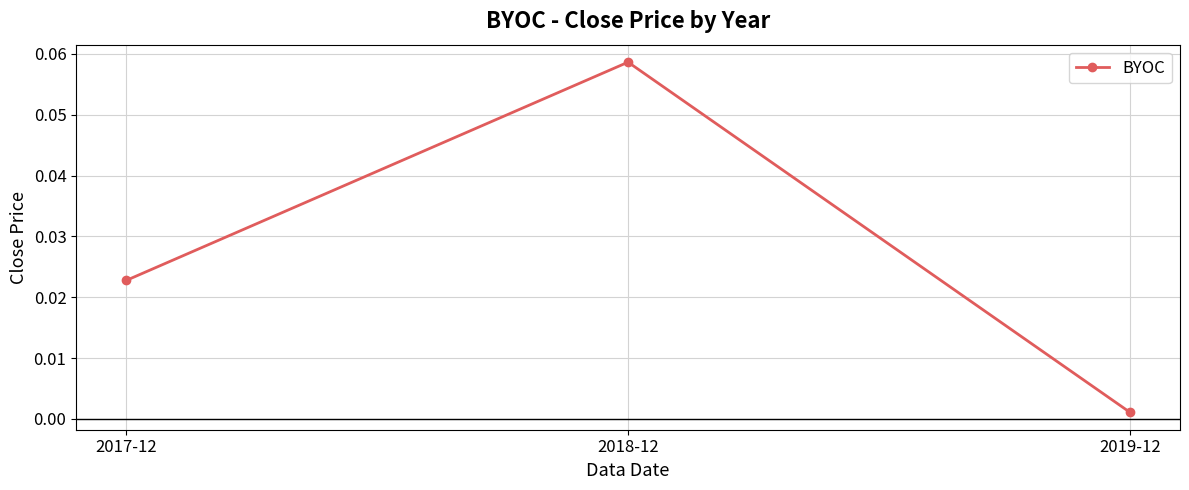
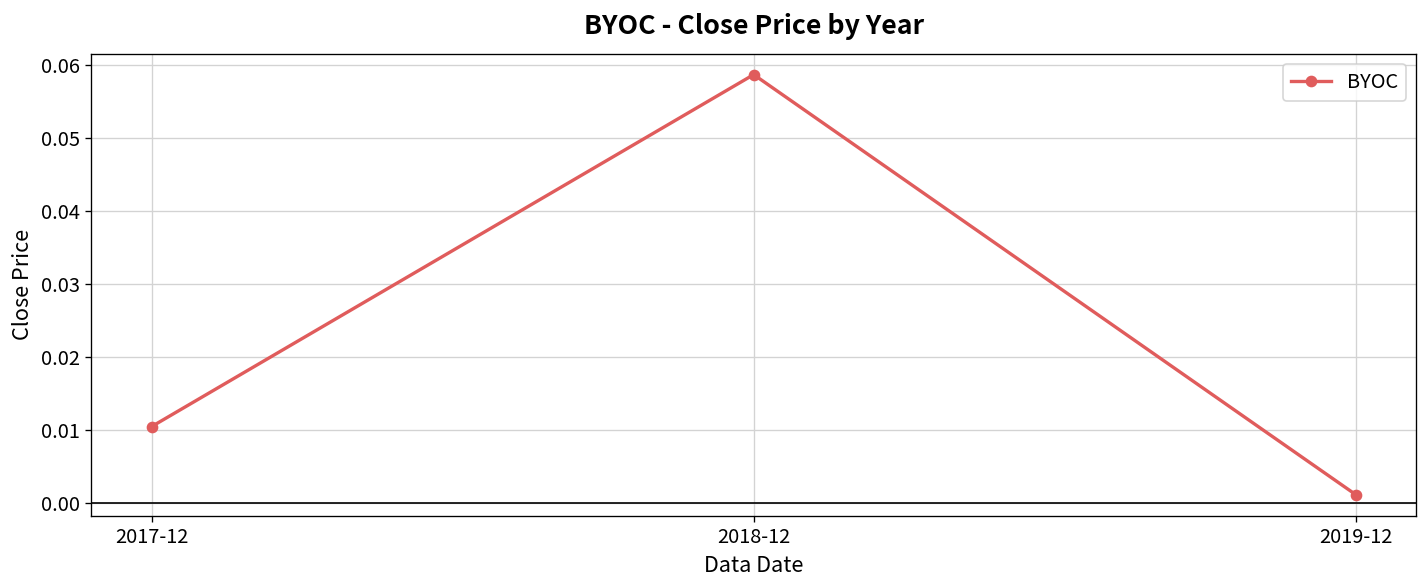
2017-12: 0.023 -> 0.010
